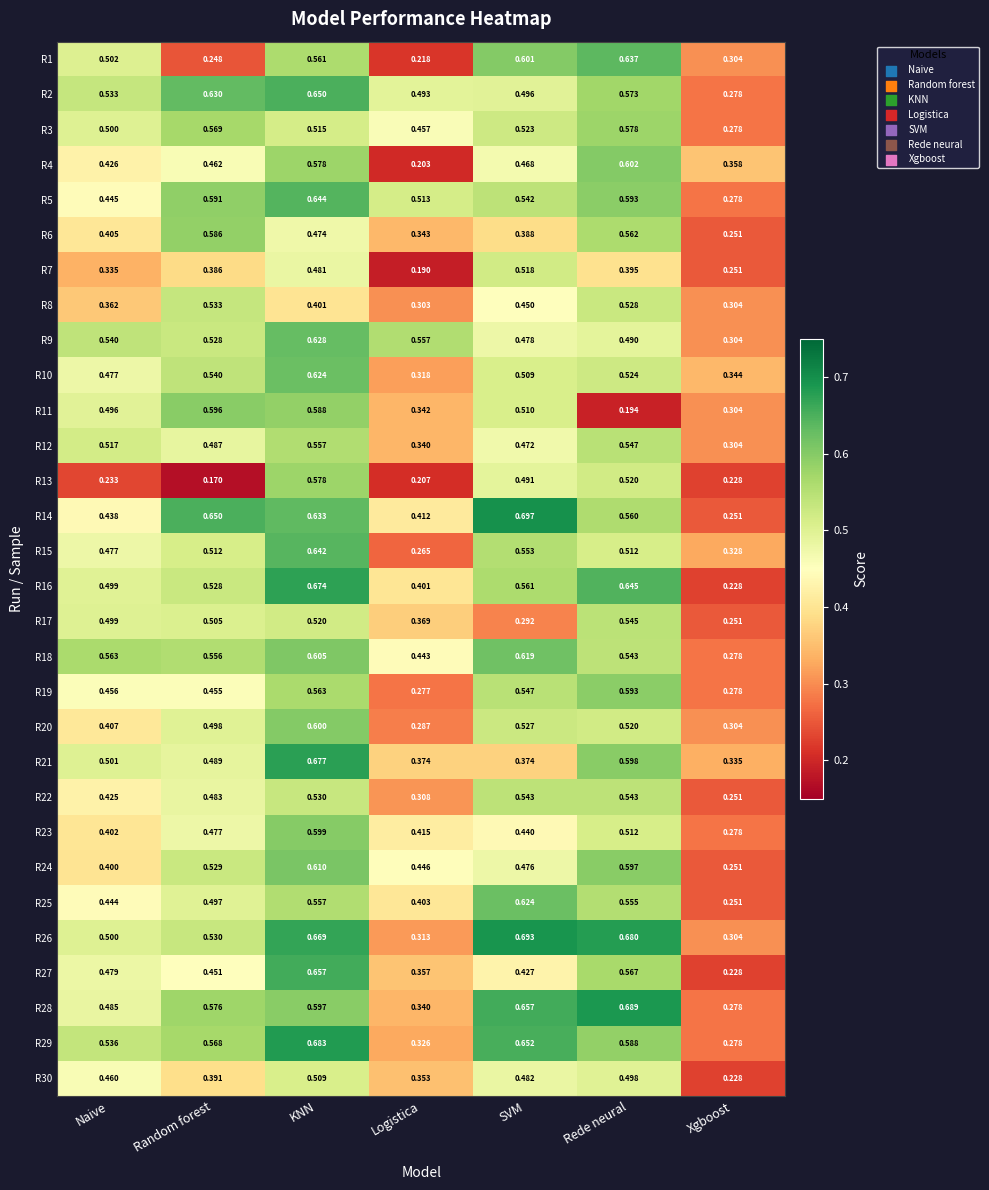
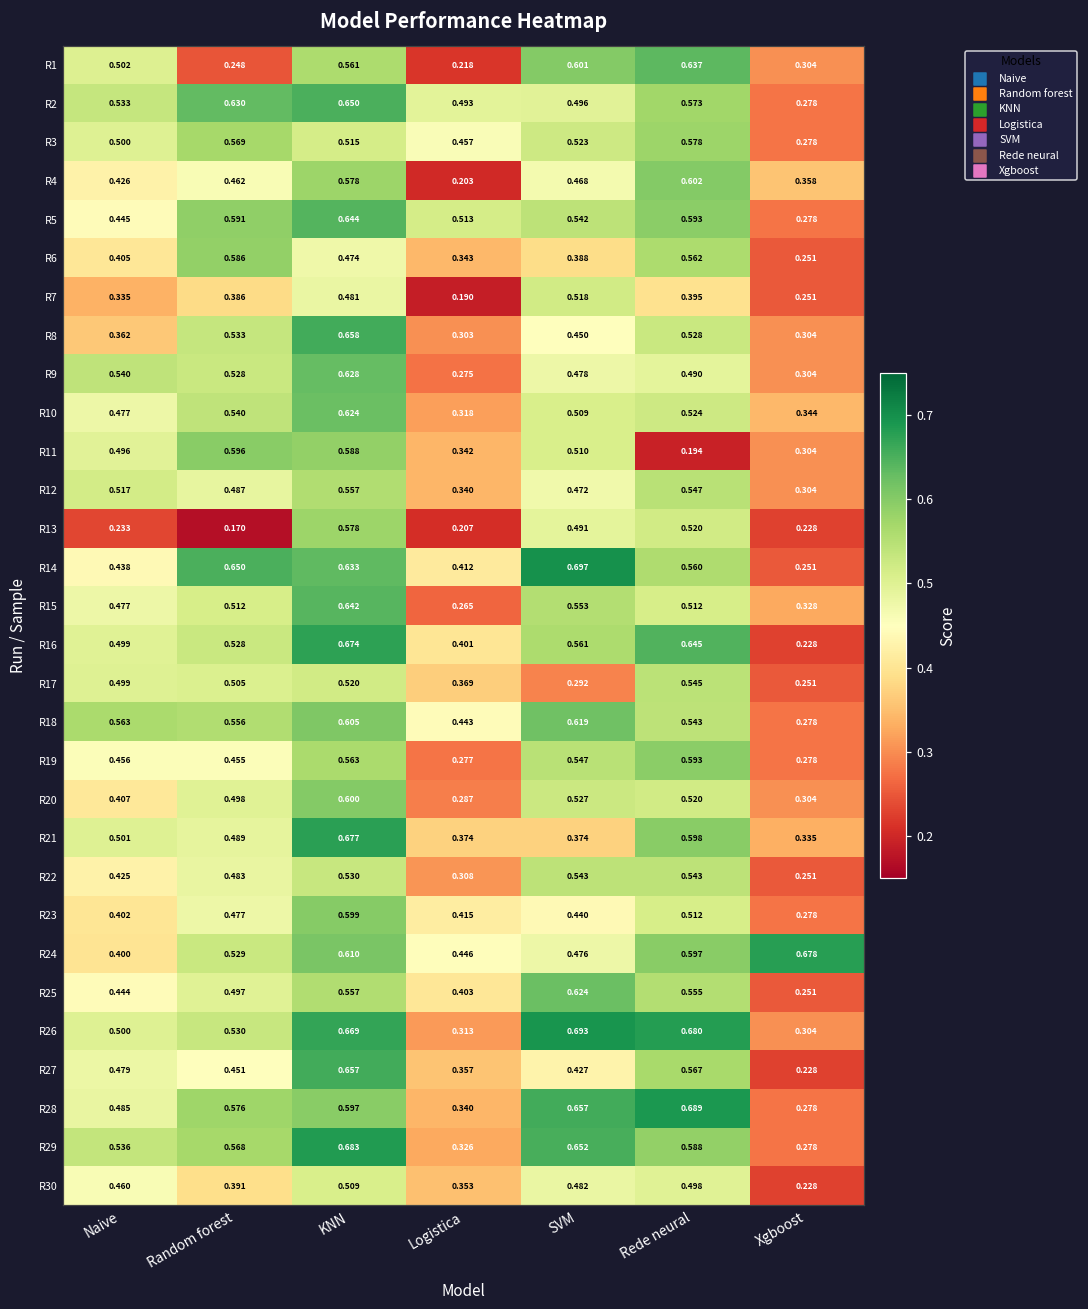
R8, KNN: 0.401 -> 0.658
R9, Logistica: 0.557 -> 0.275
R24, Xgboost: 0.251 -> 0.678
